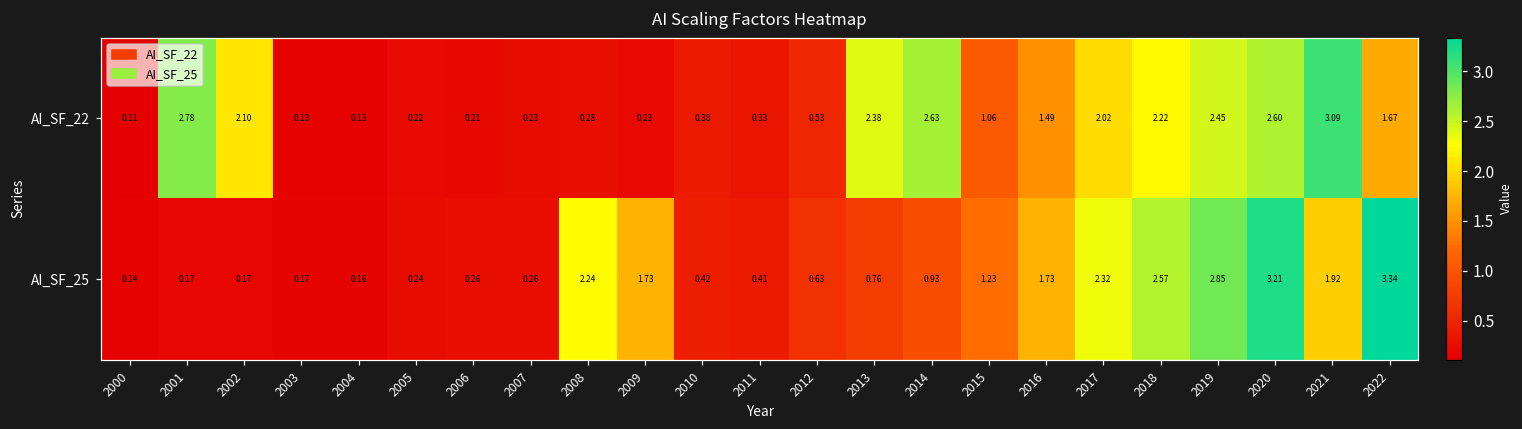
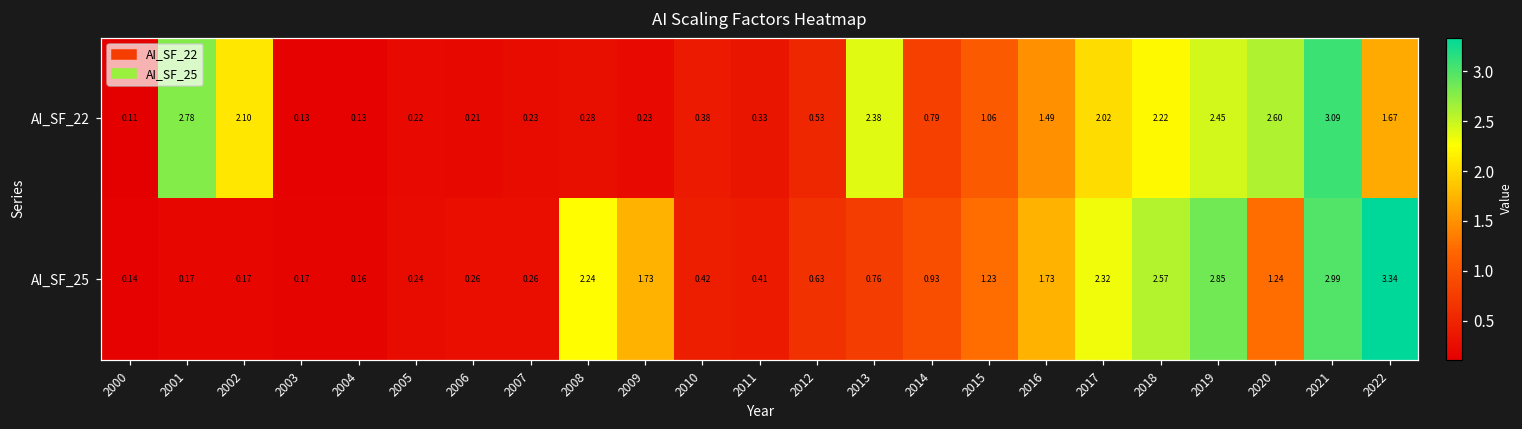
AI_SF_22, 2014: 2.63 -> 0.79
AI_SF_25, 2020: 3.21 -> 1.24
AI_SF_25, 2021: 1.92 -> 2.99
